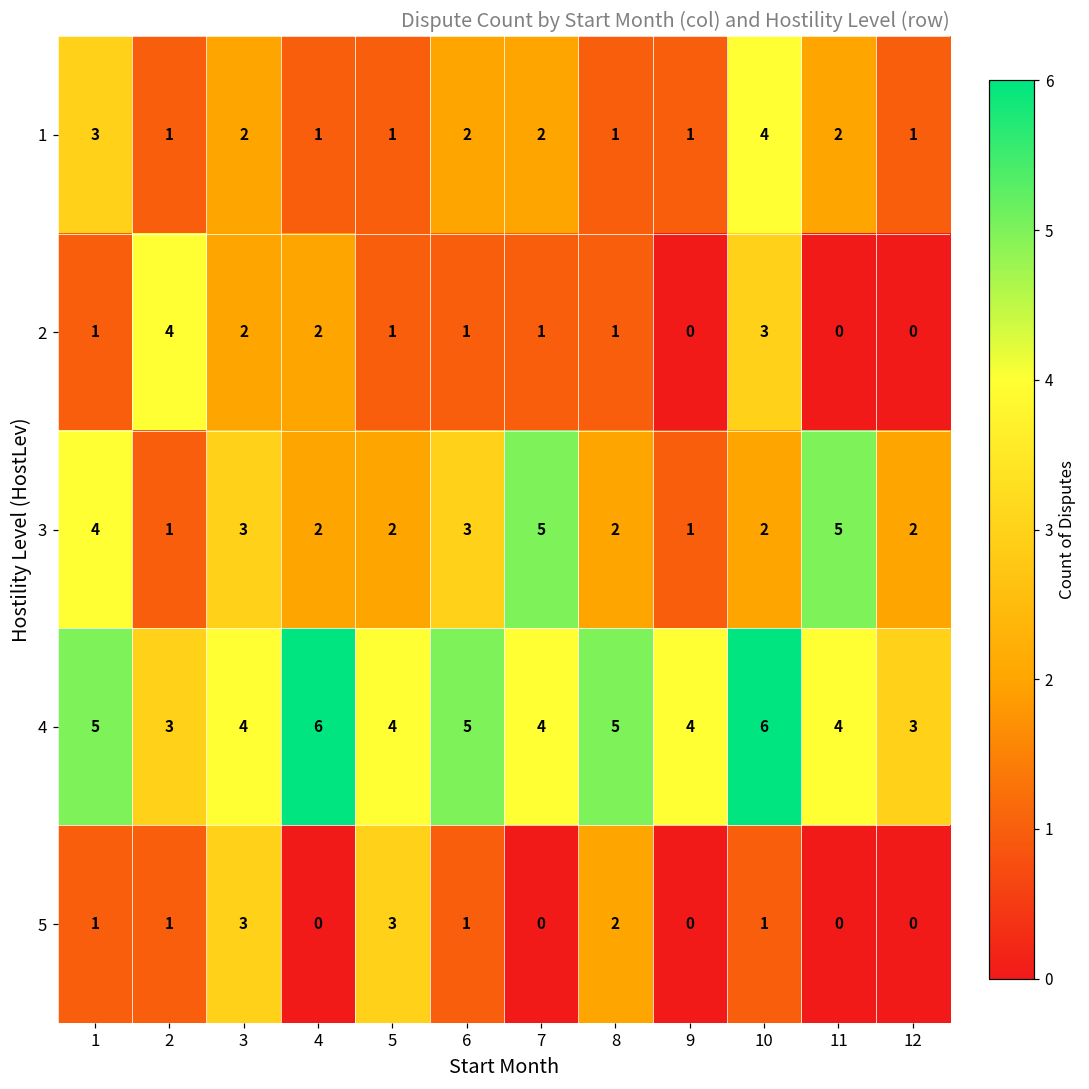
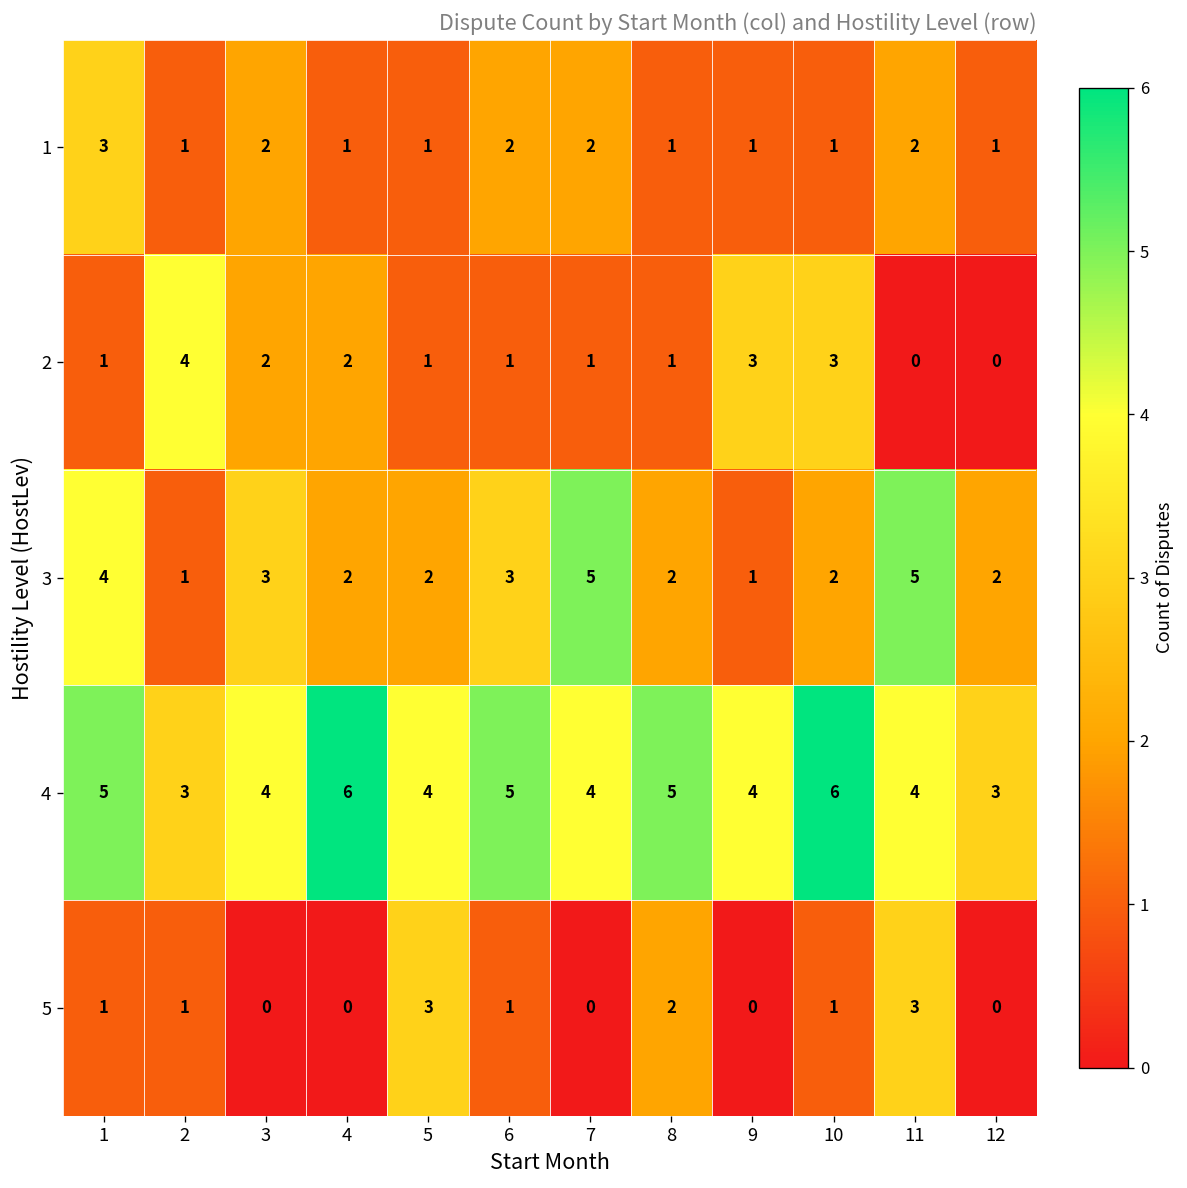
1, 10: 4 -> 1
2, 9: 0 -> 3
5, 3: 3 -> 0
5, 11: 0 -> 3
